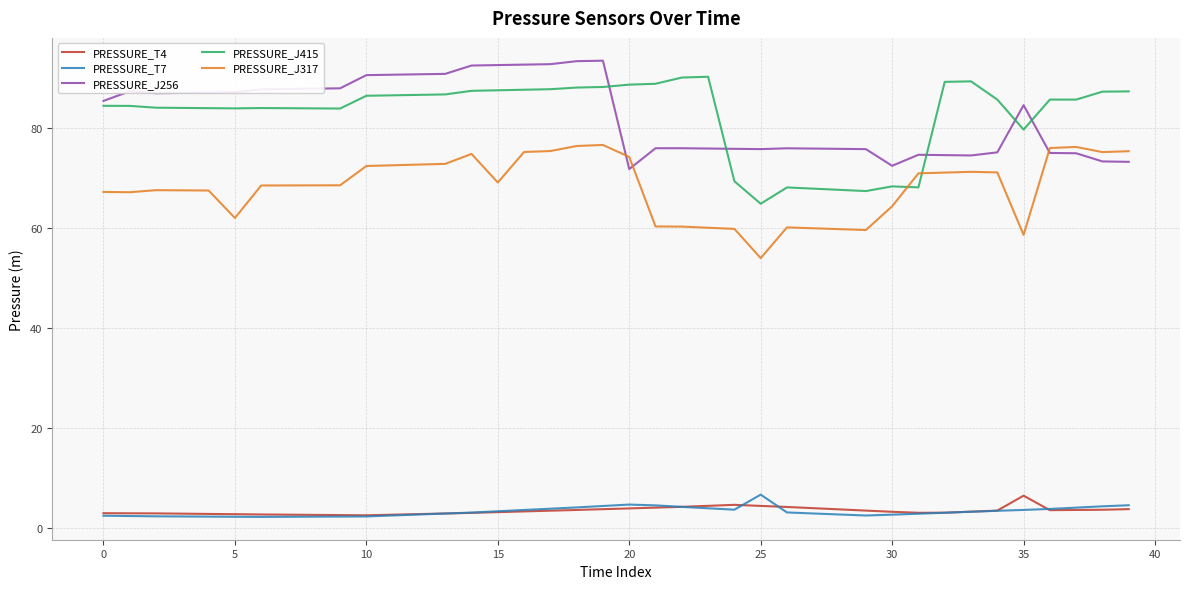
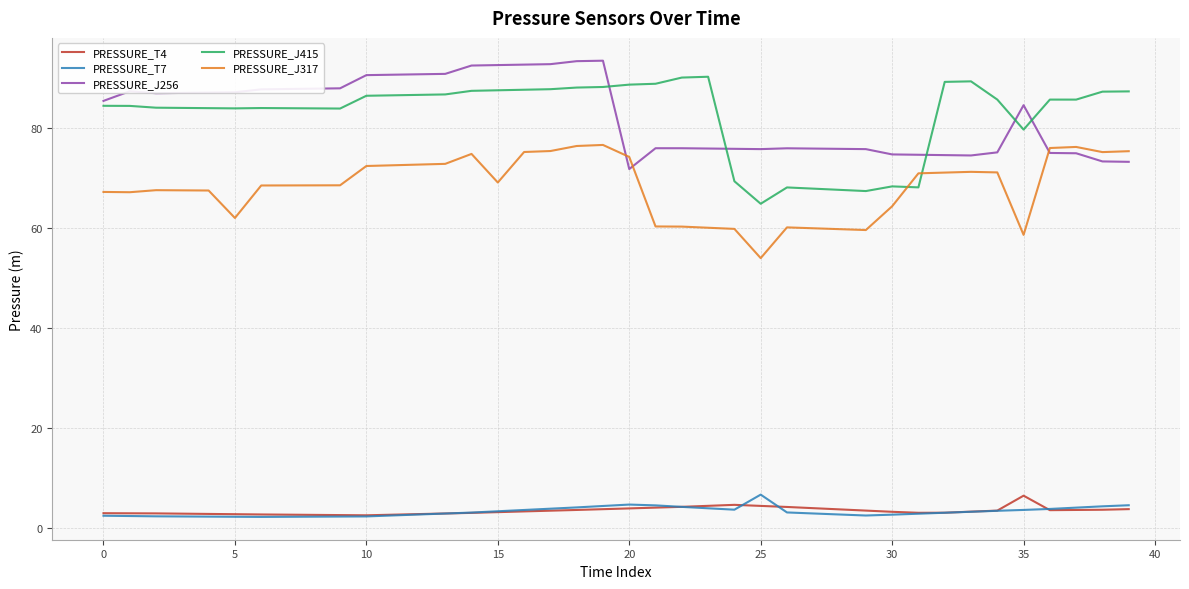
PRESSURE_J256, 30: 72 -> 75
